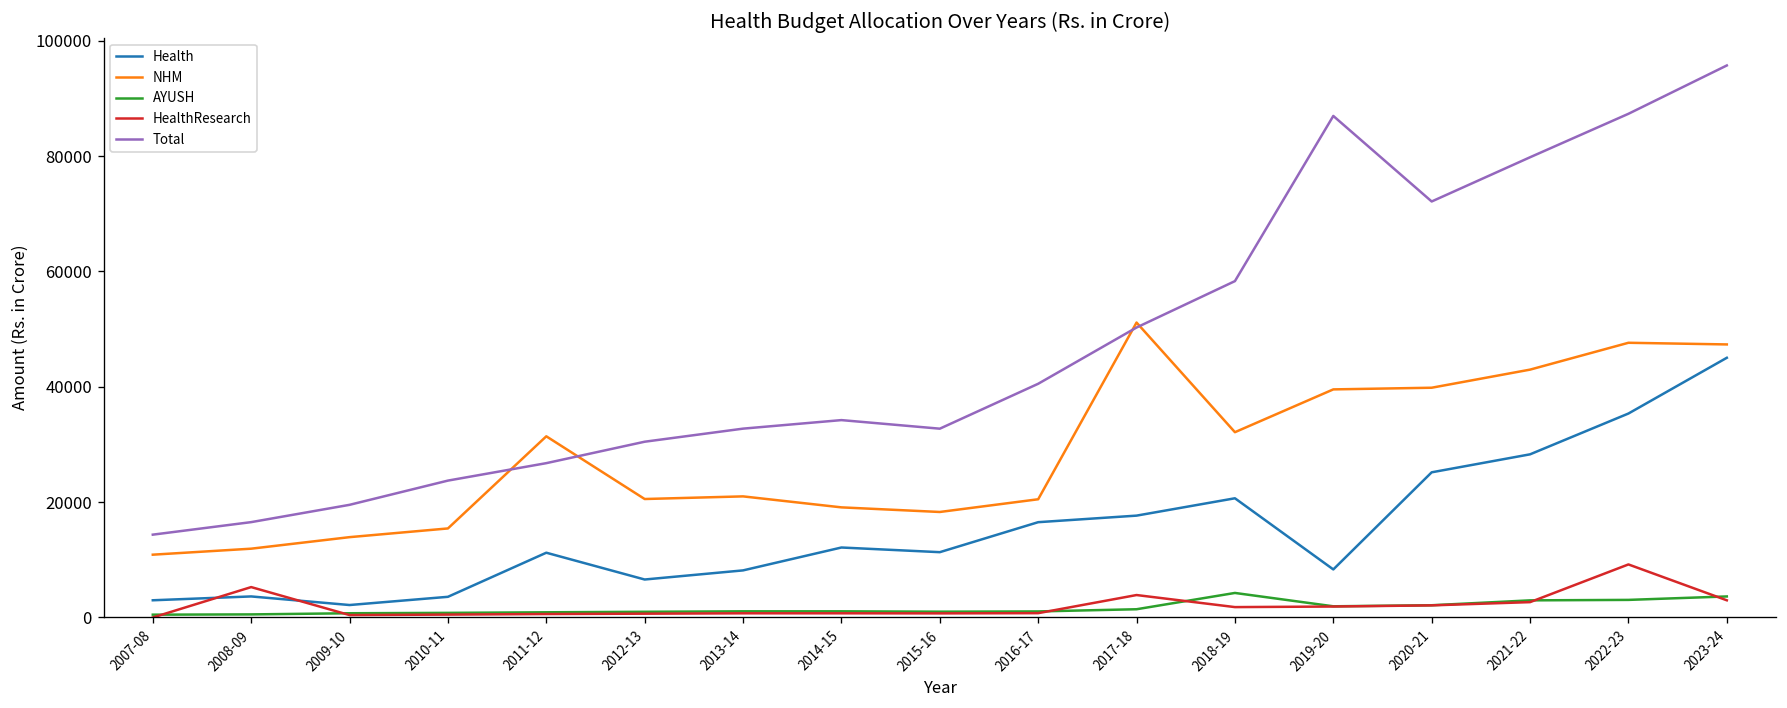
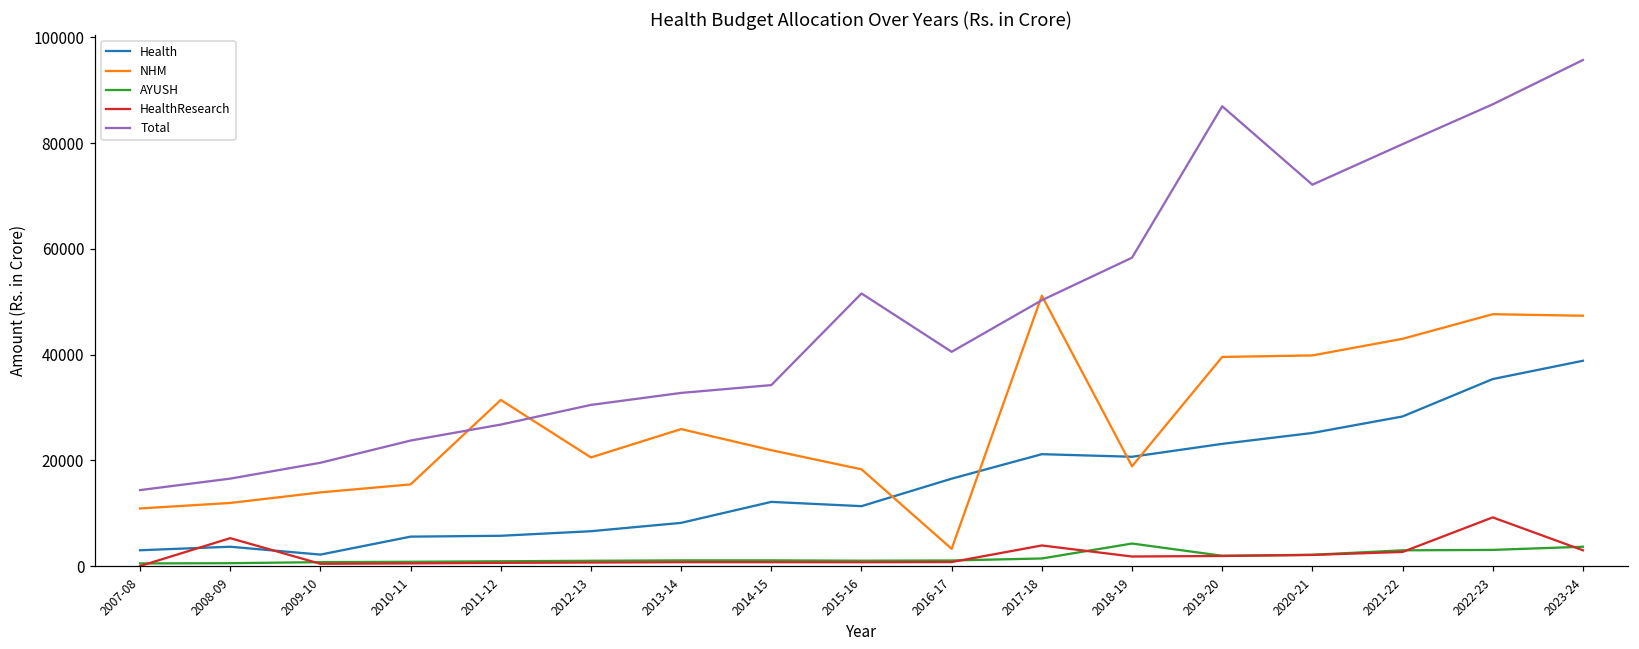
Health, 2010-11: 4000 -> 6000
Health, 2011-12: 11000 -> 6000
NHM, 2013-14: 21000 -> 26000
NHM, 2014-15: 19000 -> 22000
Total, 2015-16: 33000 -> 52000
NHM, 2016-17: 21000 -> 3000
Health, 2017-18: 18000 -> 21000
NHM, 2018-19: 32000 -> 19000
Health, 2019-20: 8000 -> 23000
Health, 2023-24: 45000 -> 39000
